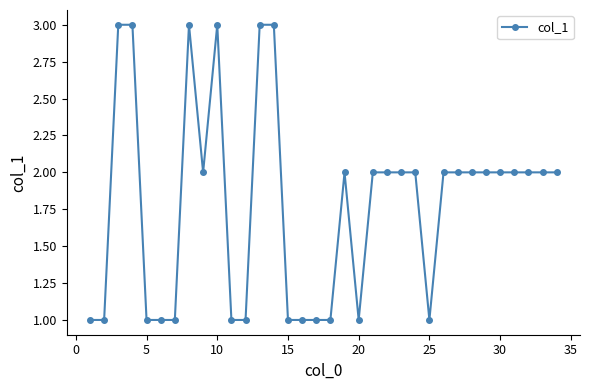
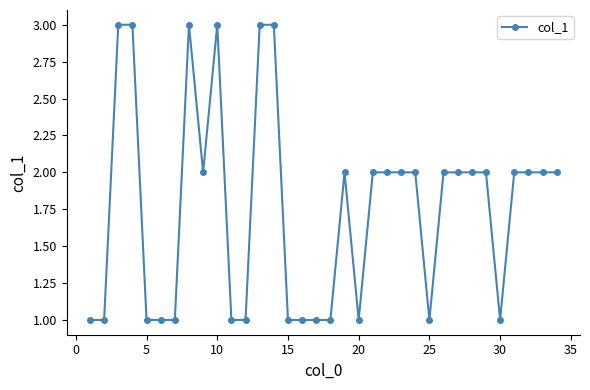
30: 2 -> 1
